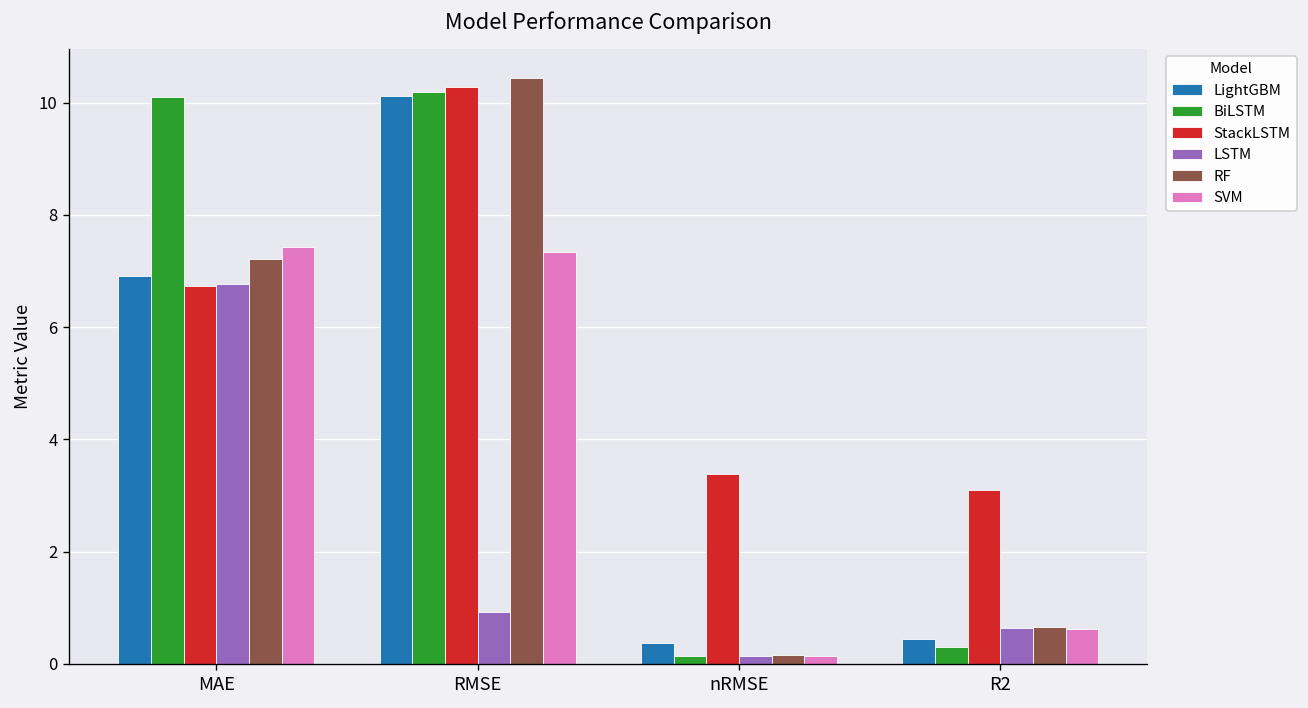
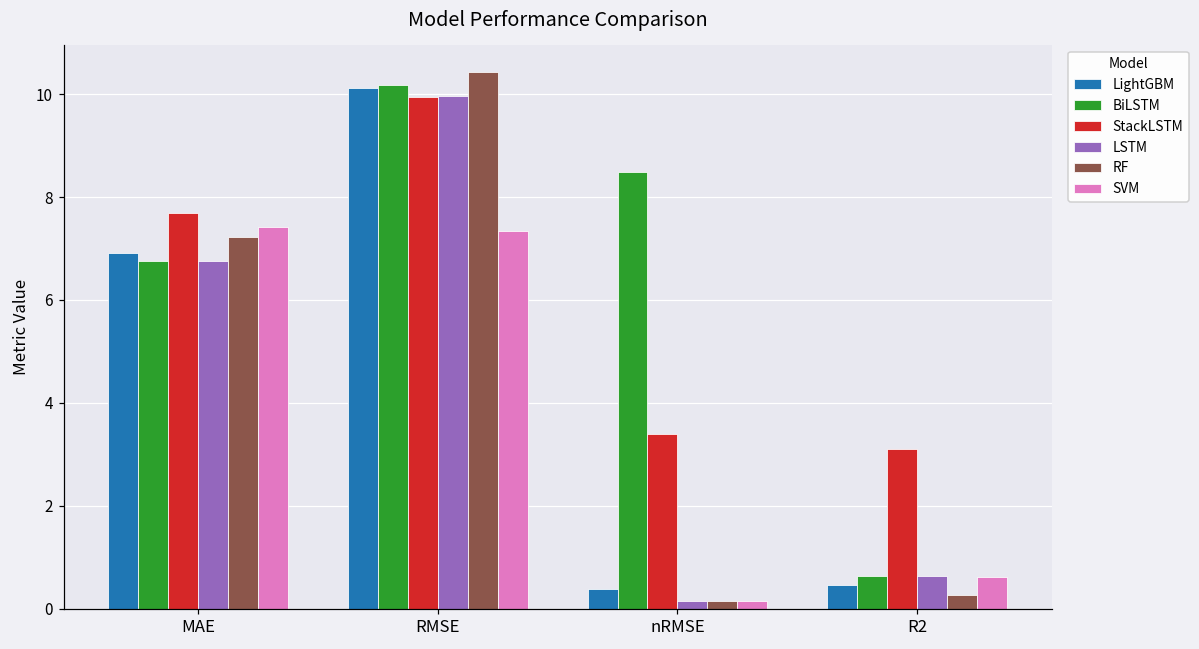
BiLSTM, MAE: 10.1 -> 6.7
StackLSTM, MAE: 6.7 -> 7.7
StackLSTM, RMSE: 10.3 -> 9.9
LSTM, RMSE: 0.9 -> 10.0
BiLSTM, nRMSE: 0.1 -> 8.5
BiLSTM, R2: 0.3 -> 0.6
RF, R2: 0.7 -> 0.3
